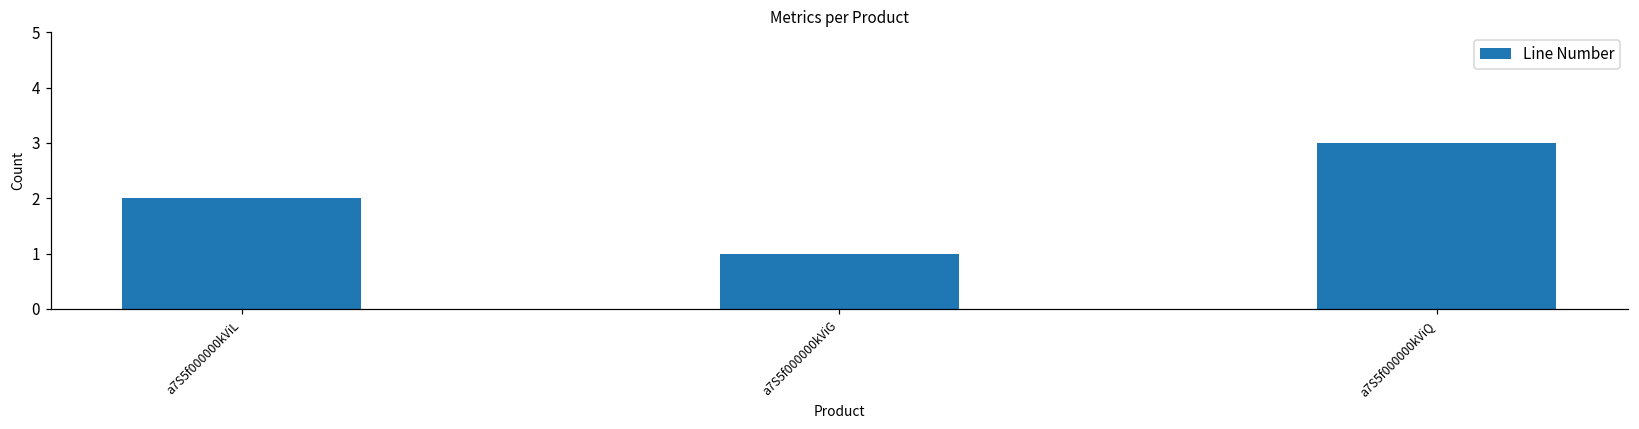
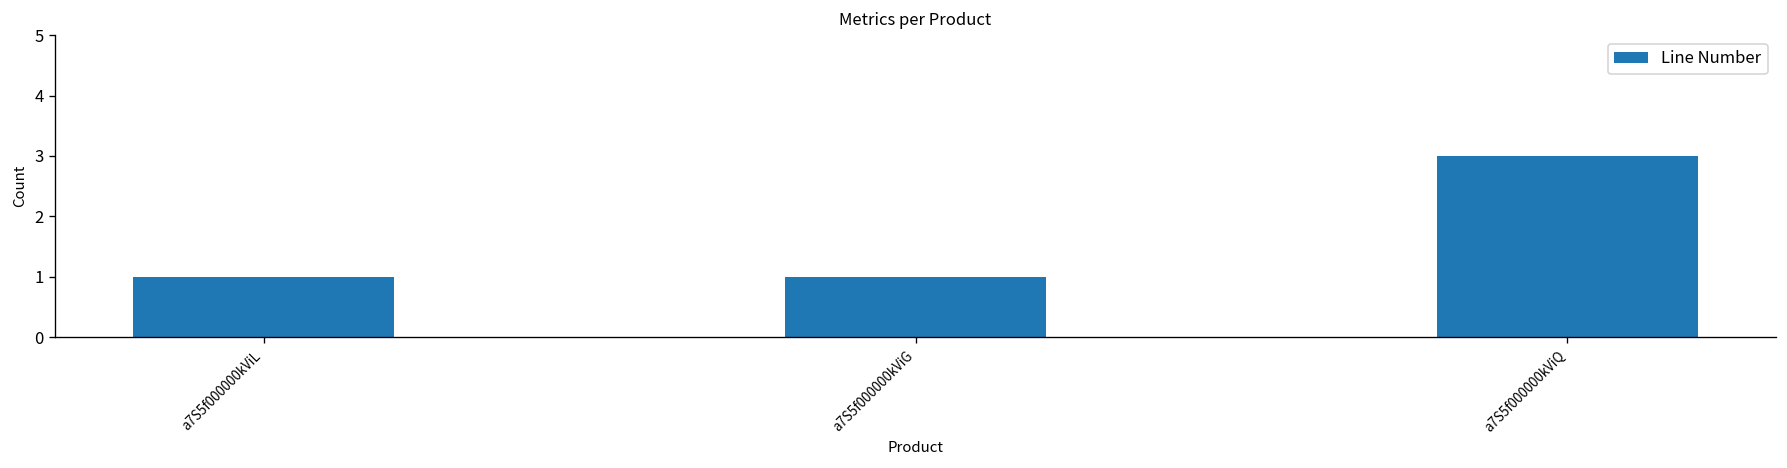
a7S5f000000kViL: 2 -> 1
